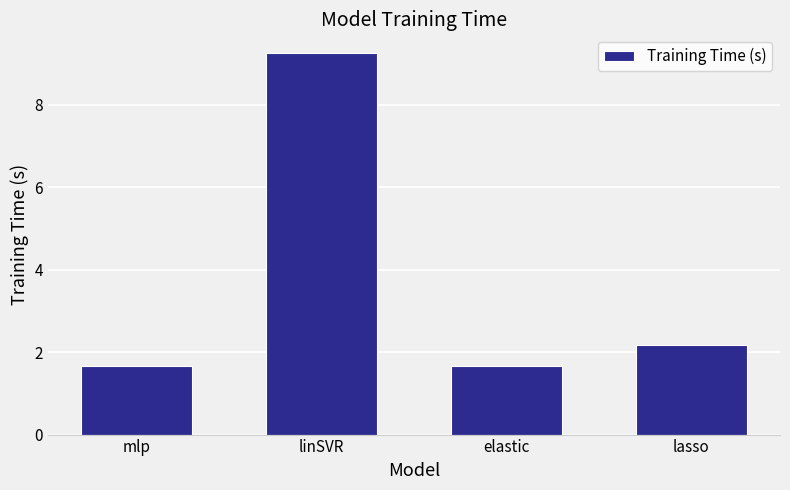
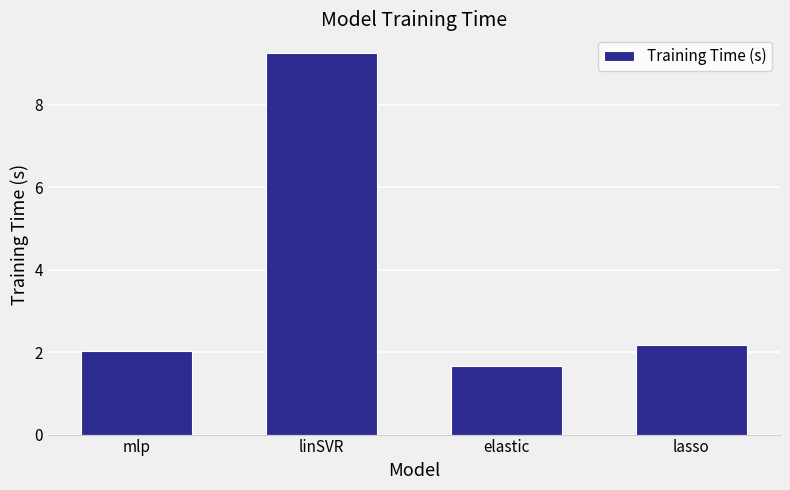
mlp: 1.7 -> 2.0
